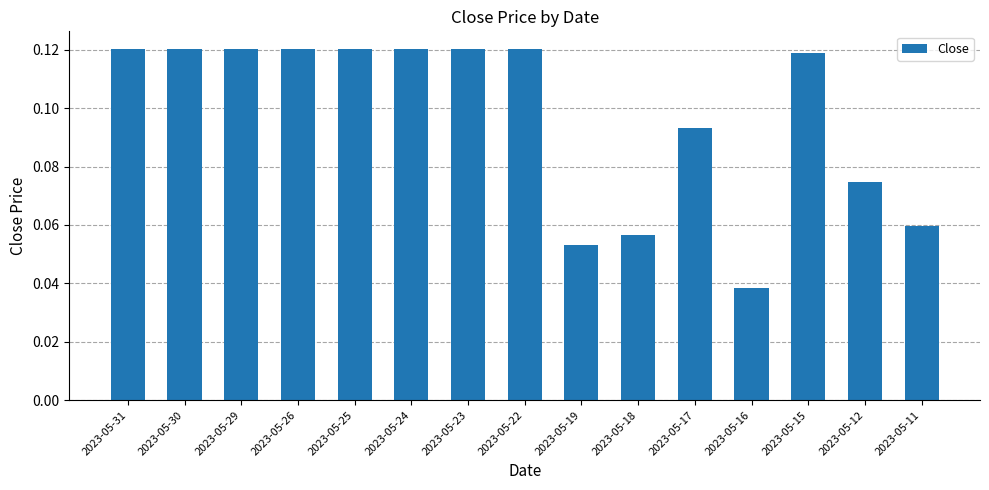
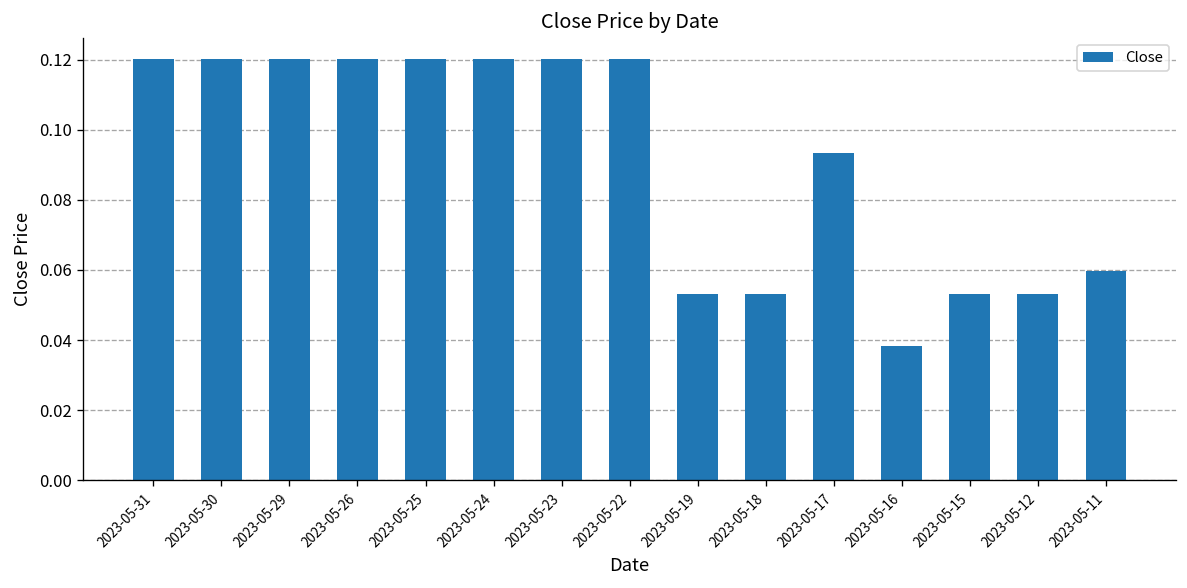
2023-05-18: 0.057 -> 0.053
2023-05-15: 0.119 -> 0.053
2023-05-12: 0.075 -> 0.053
